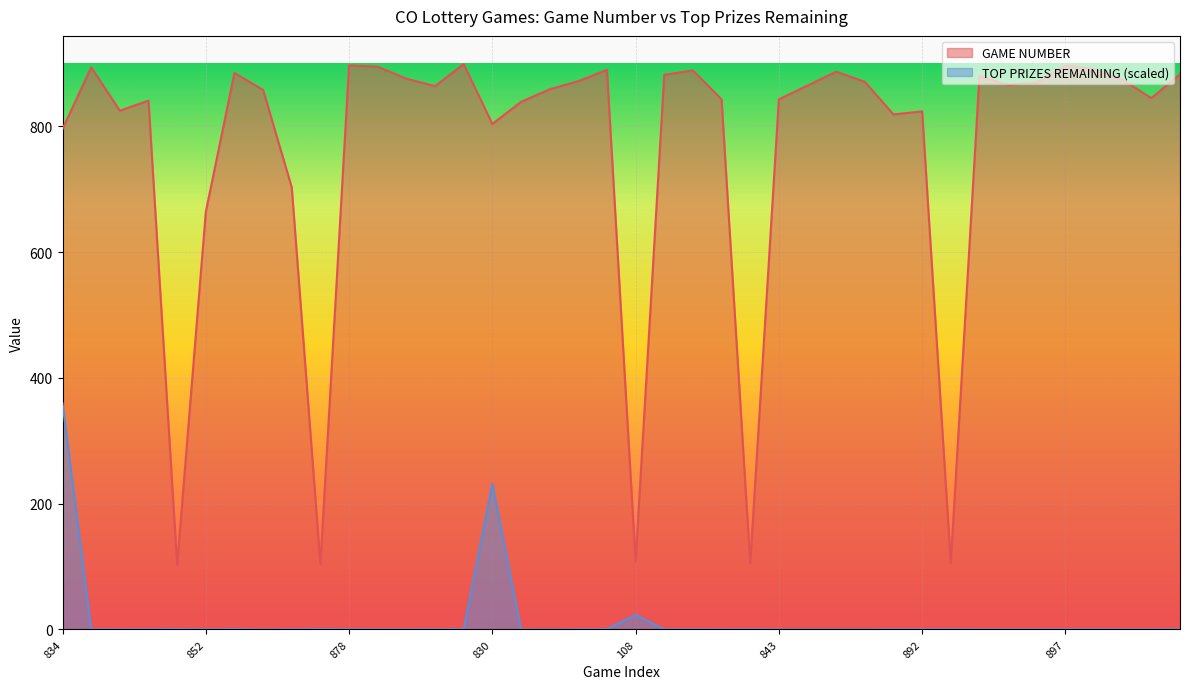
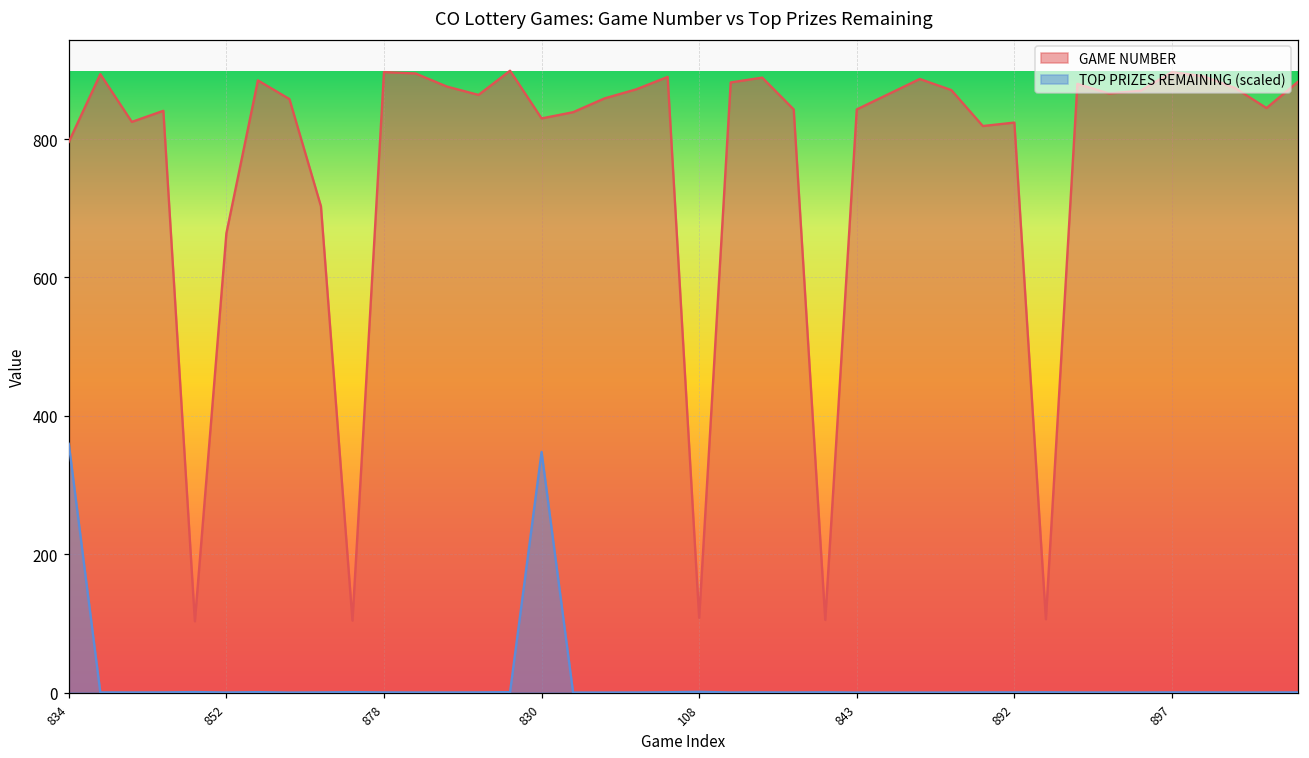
GAME NUMBER, 830: 800 -> 830
TOP PRIZES REMAINING (scaled), 830: 230 -> 350
TOP PRIZES REMAINING (scaled), 108: 20 -> 0
